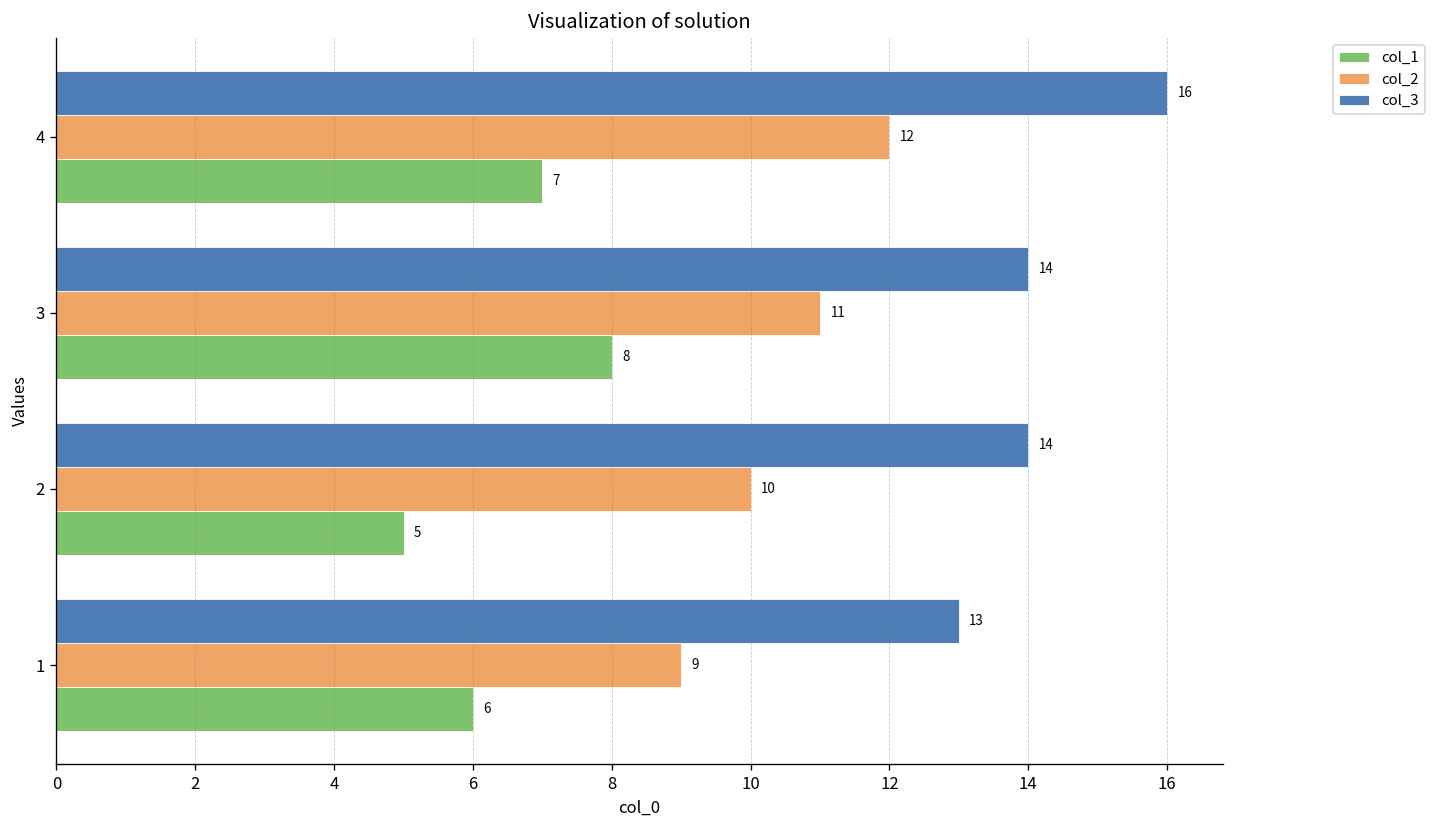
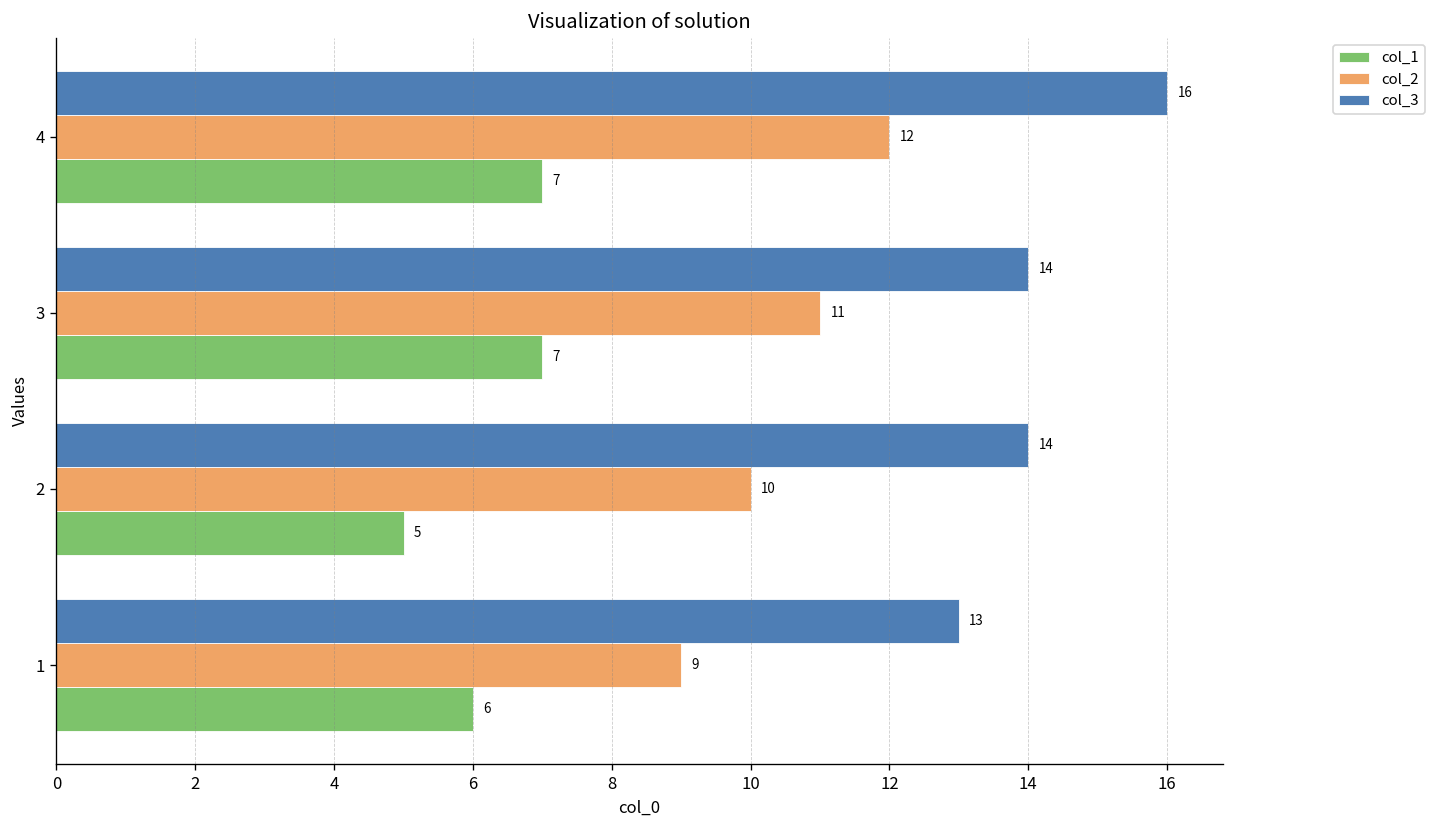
col_1, 3: 8 -> 7
